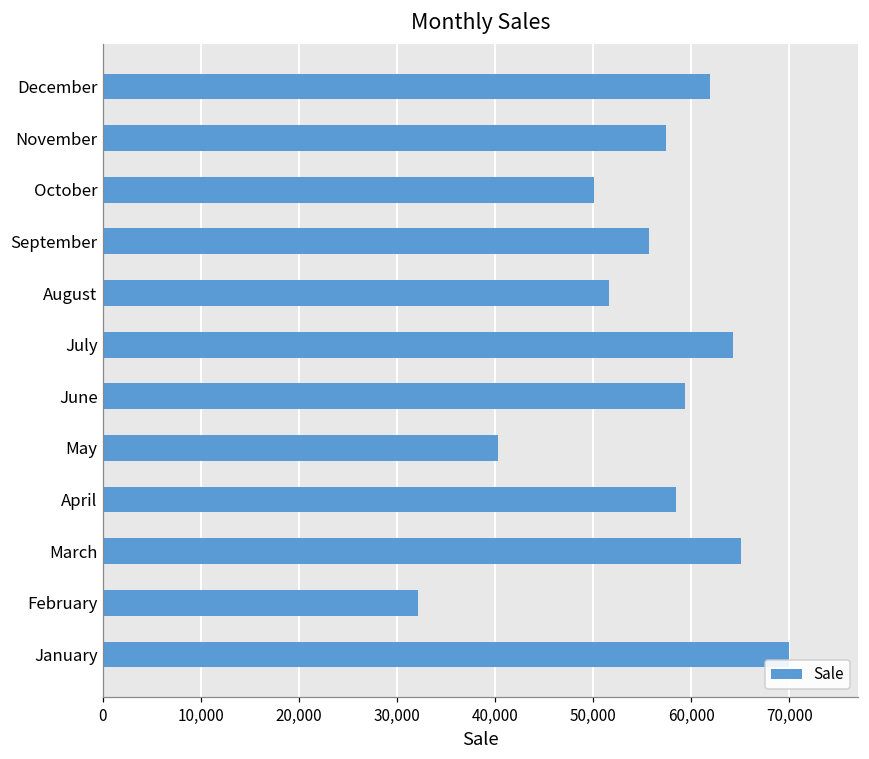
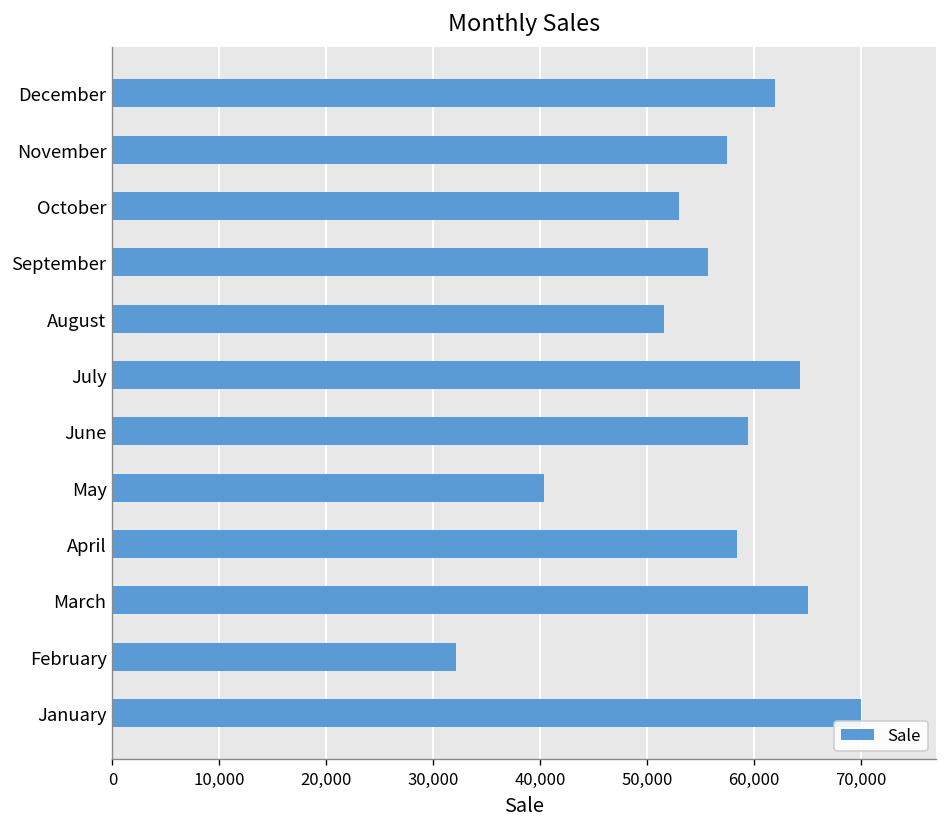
October: 50,000 -> 53,000
